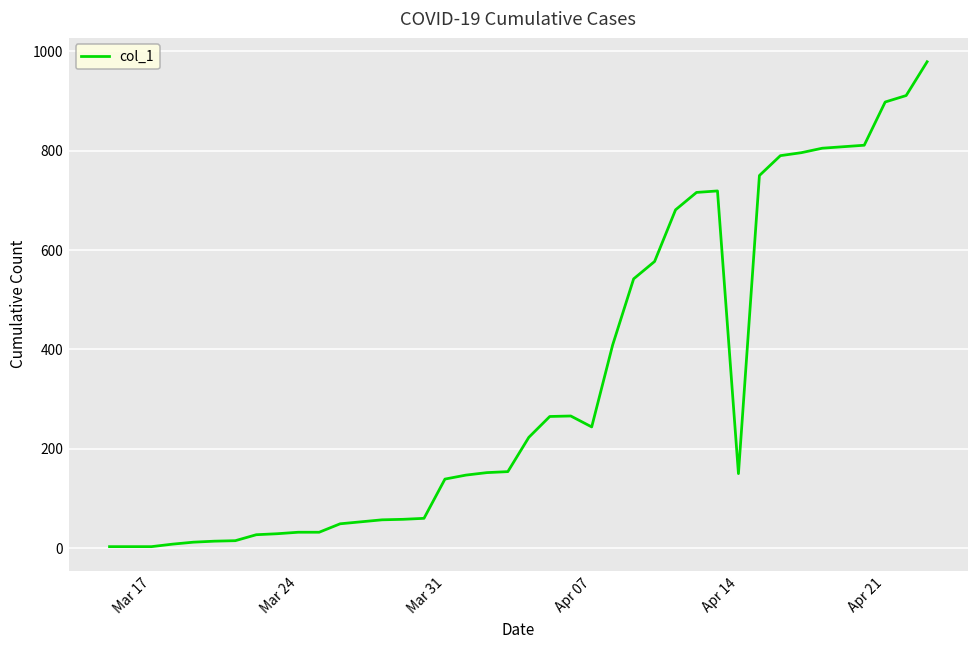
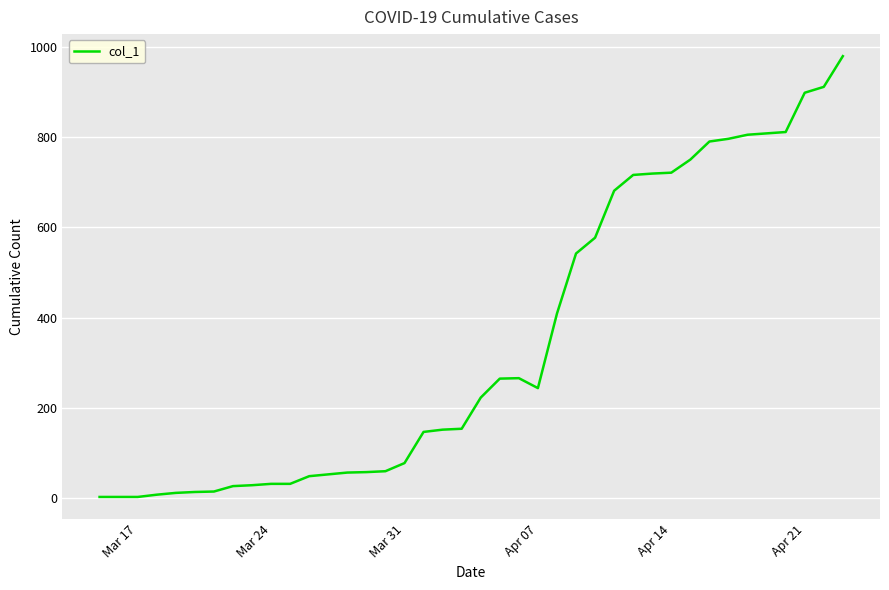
Mar 31: 140 -> 80
Apr 14: 150 -> 720
